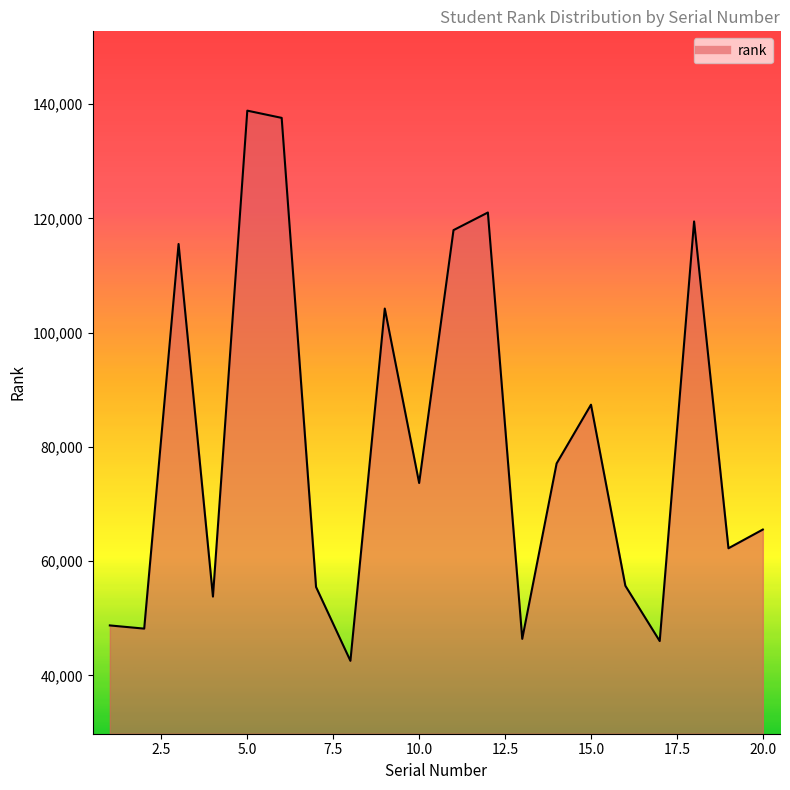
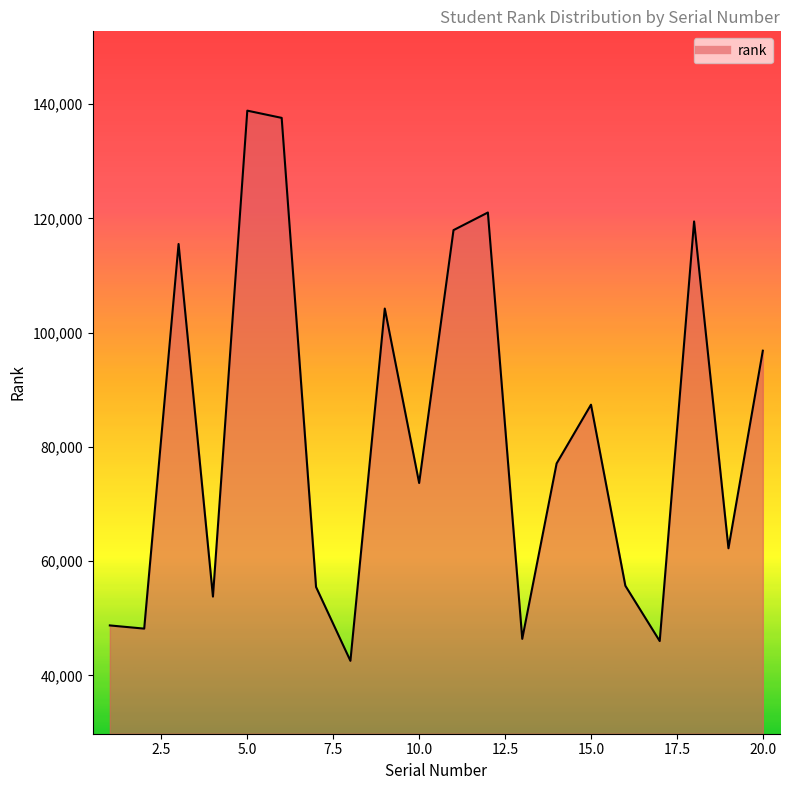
20.0: 66,000 -> 97,000
